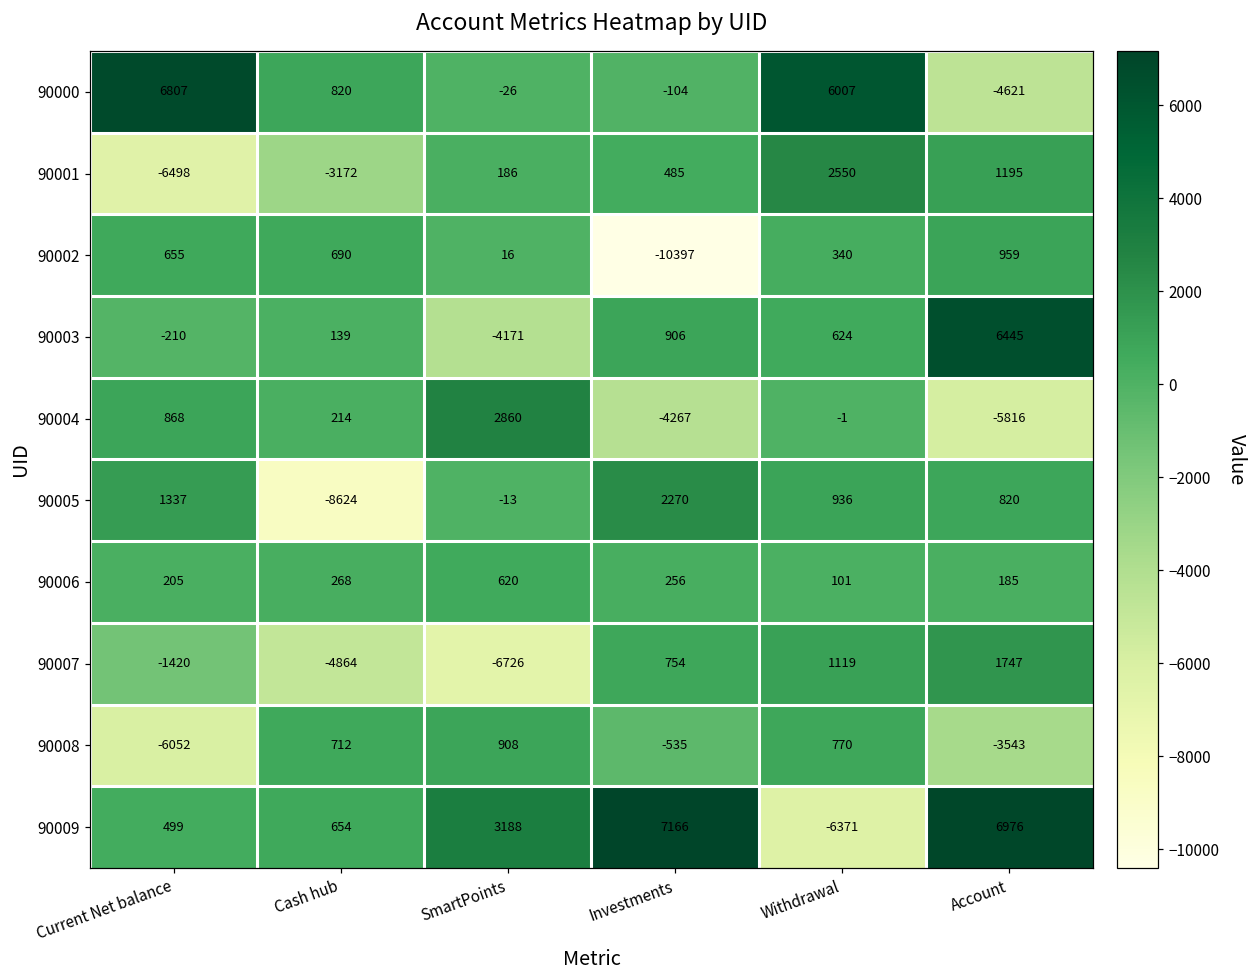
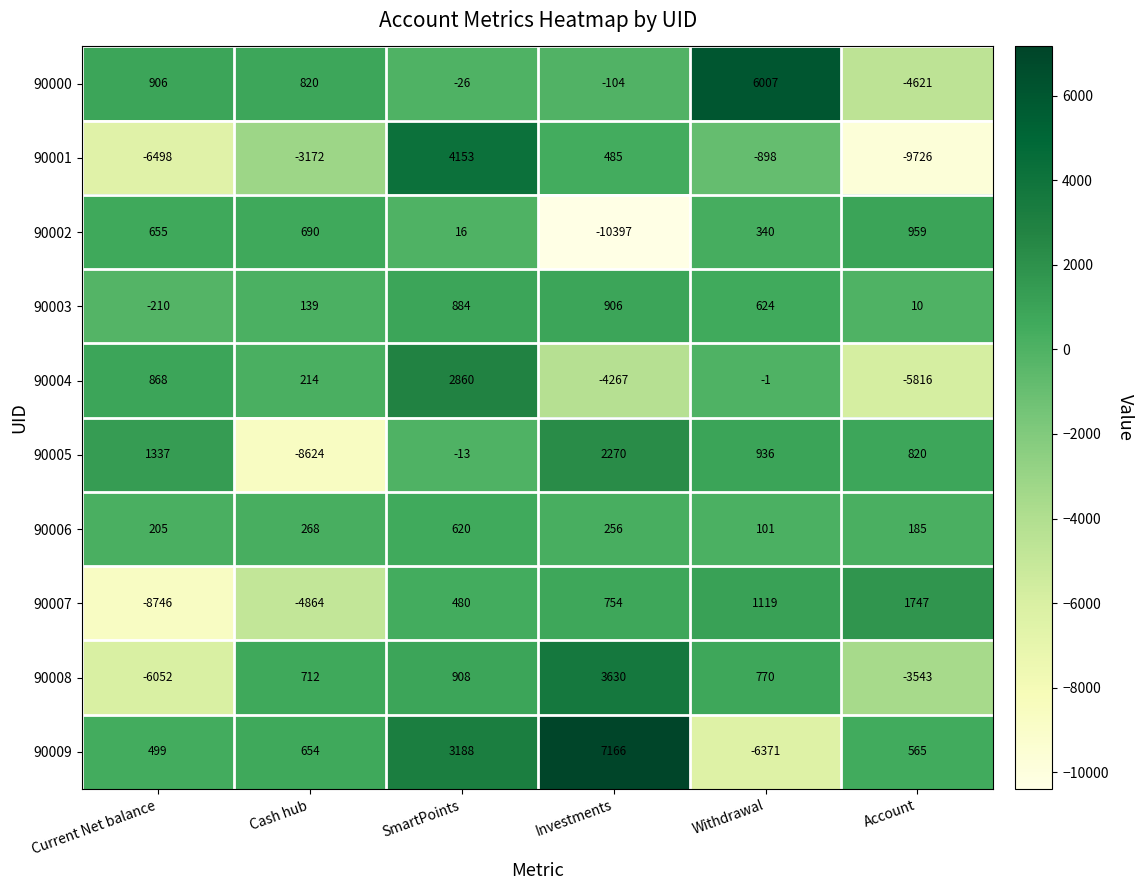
90000, Current Net balance: 6807 -> 906
90001, SmartPoints: 186 -> 4153
90001, Withdrawal: 2550 -> -898
90001, Account: 1195 -> -9726
90003, SmartPoints: -4171 -> 884
90003, Account: 6445 -> 10
90007, Current Net balance: -1420 -> -8746
90007, SmartPoints: -6726 -> 480
90008, Investments: -535 -> 3630
90009, Account: 6976 -> 565
